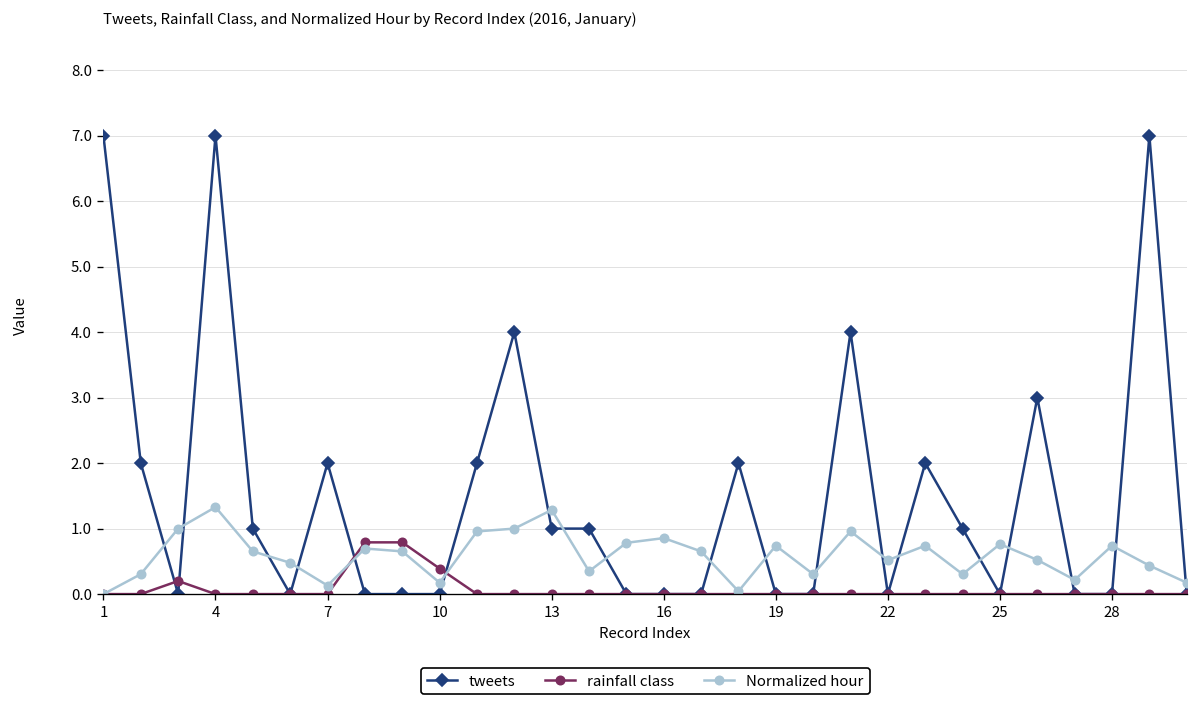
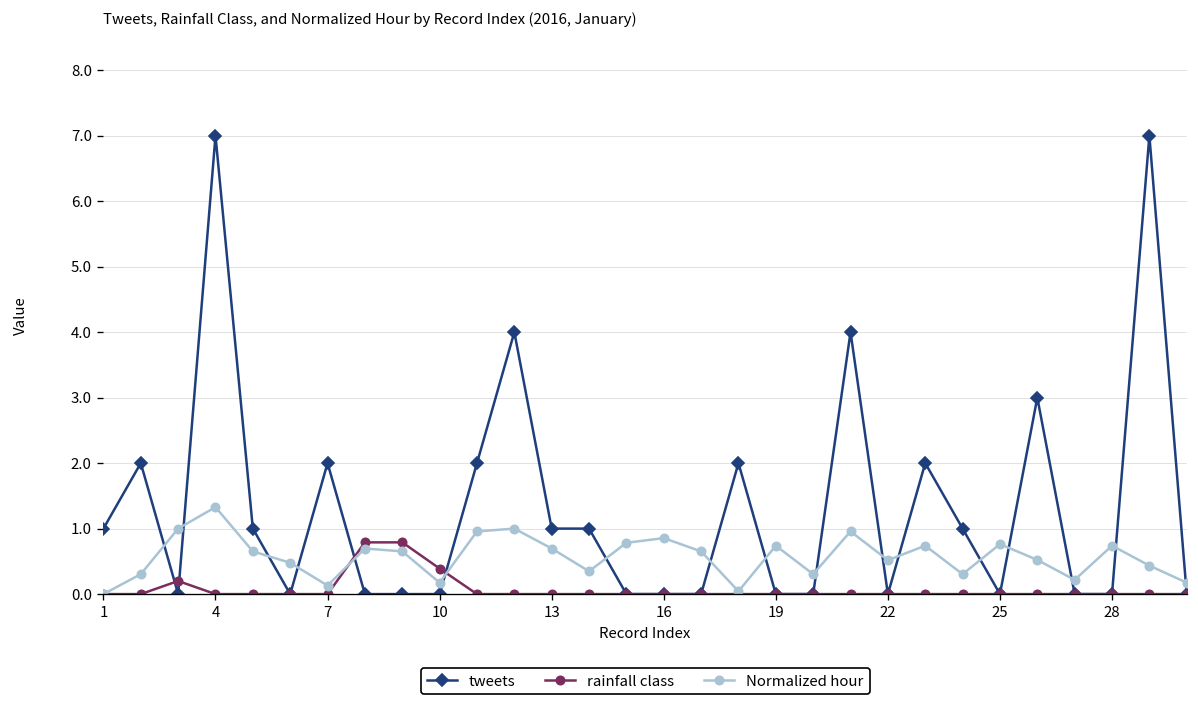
tweets, 1: 7 -> 1
Normalized hour, 13: 1.3 -> 0.7
